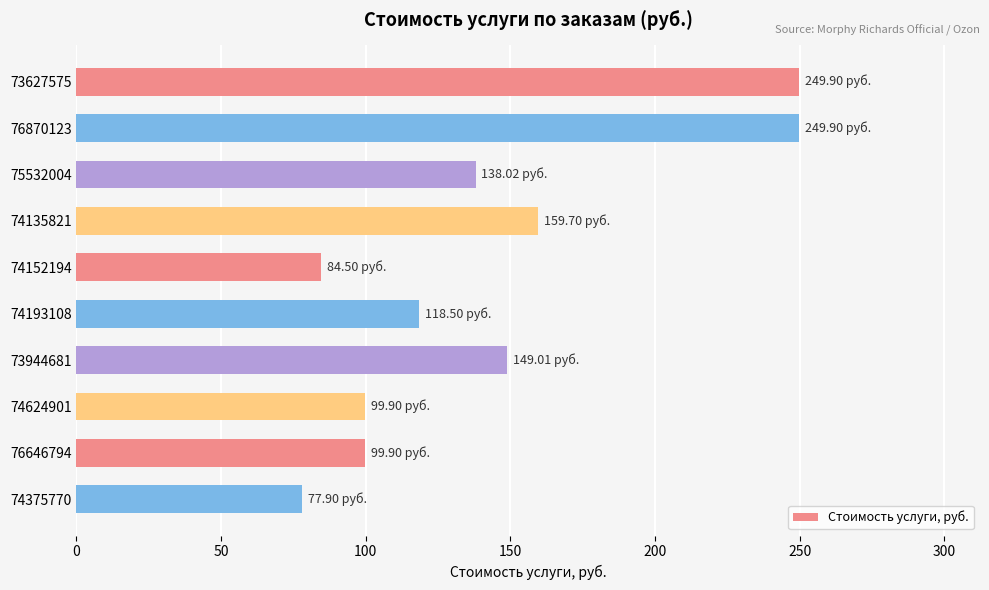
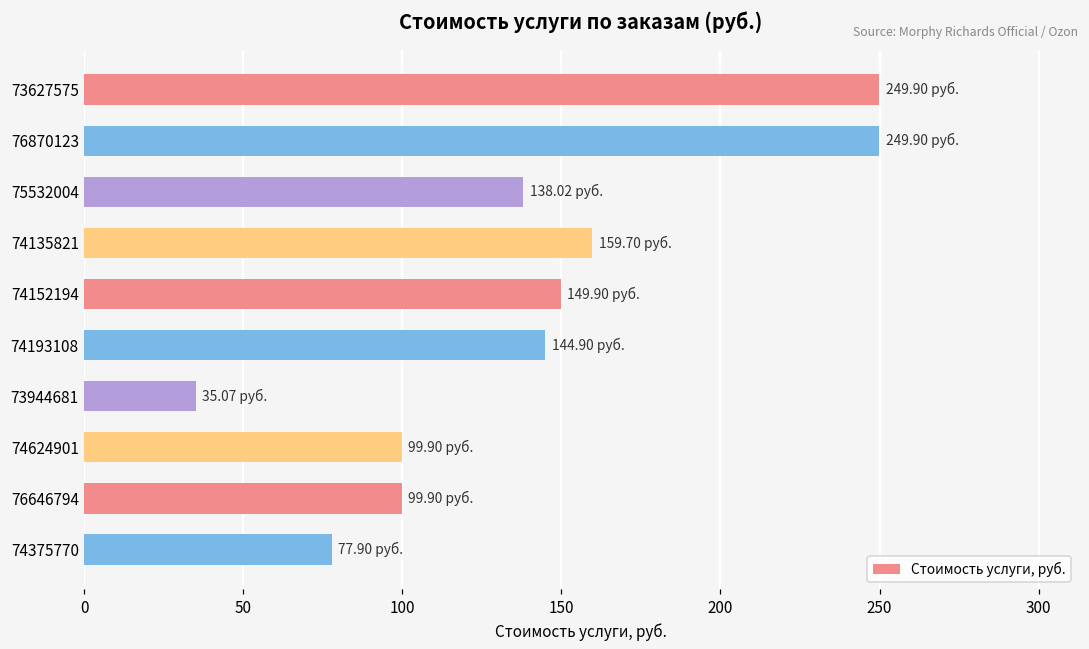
74152194: 84.50 -> 149.90
74193108: 118.50 -> 144.90
73944681: 149.01 -> 35.07
